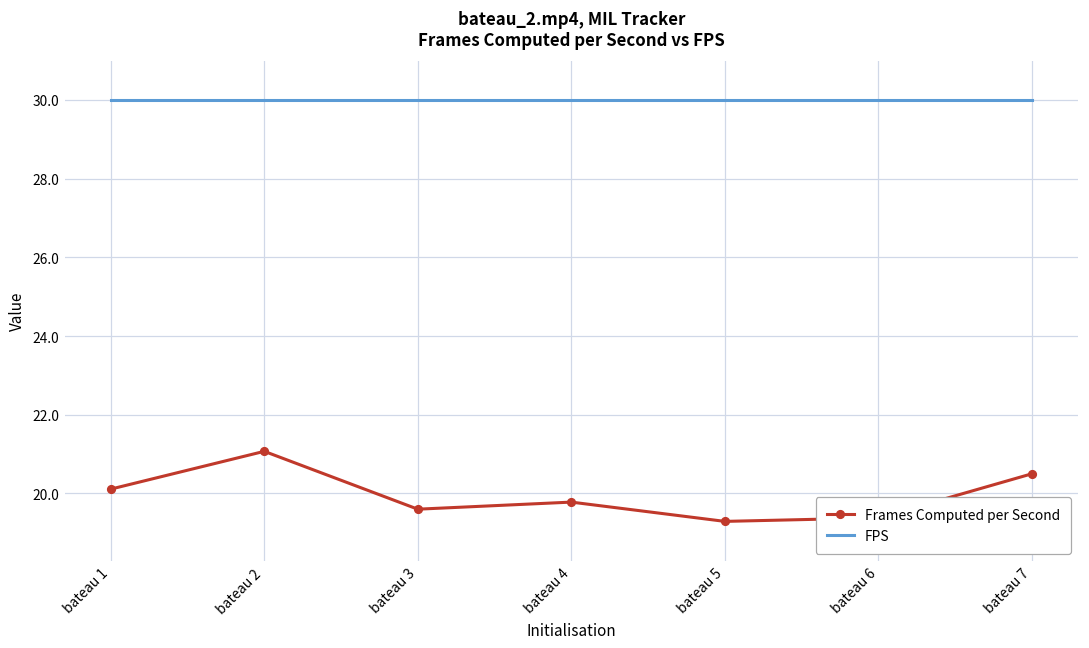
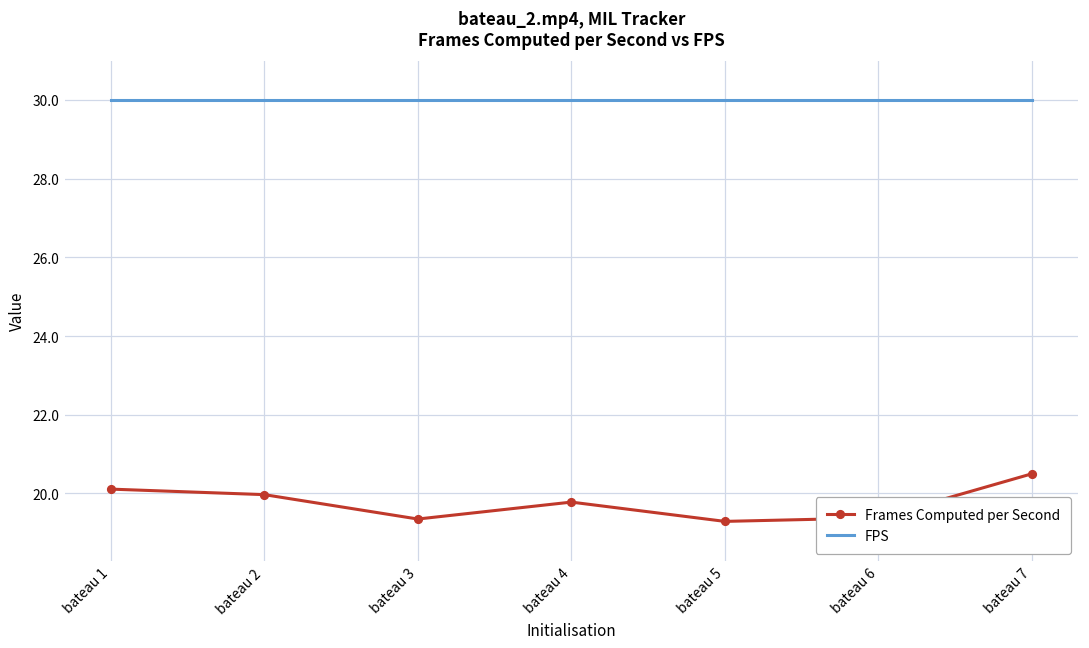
Frames Computed per Second, bateau 2: 21.1 -> 20.0
Frames Computed per Second, bateau 3: 19.6 -> 19.4
